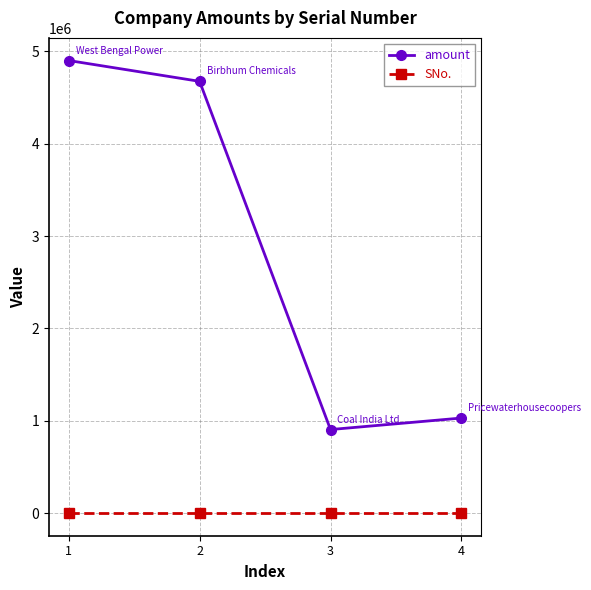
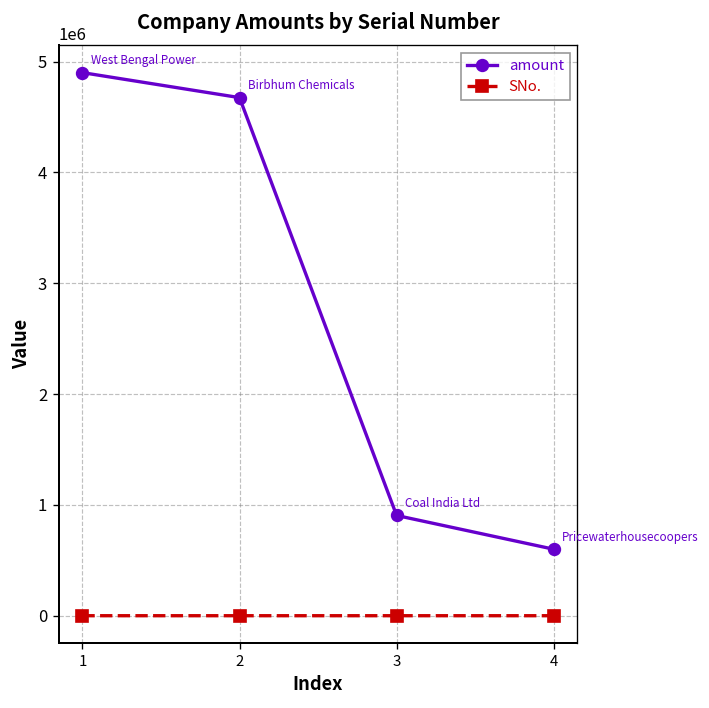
amount, 4: 1000000 -> 600000
